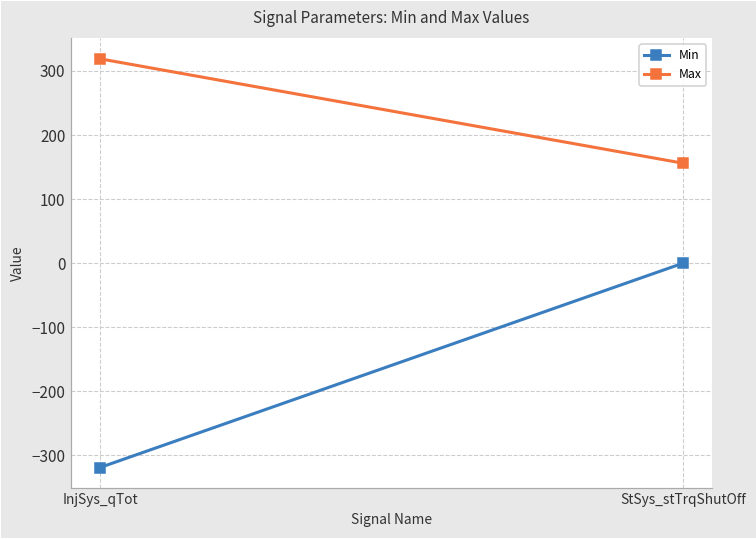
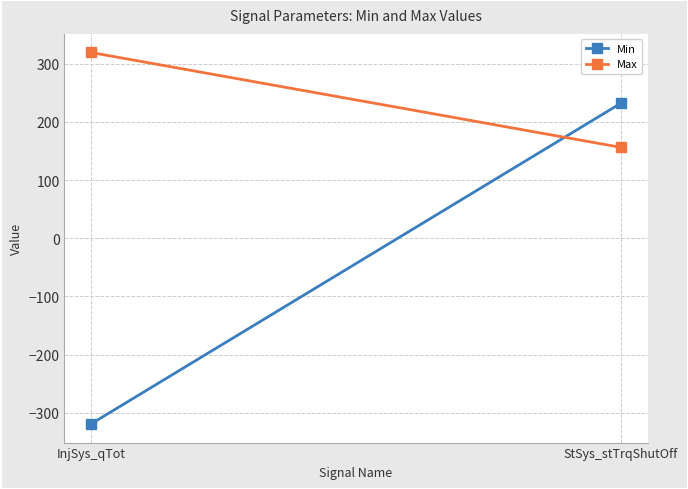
Min, StSys_stTrqShutOff: 0 -> 230
